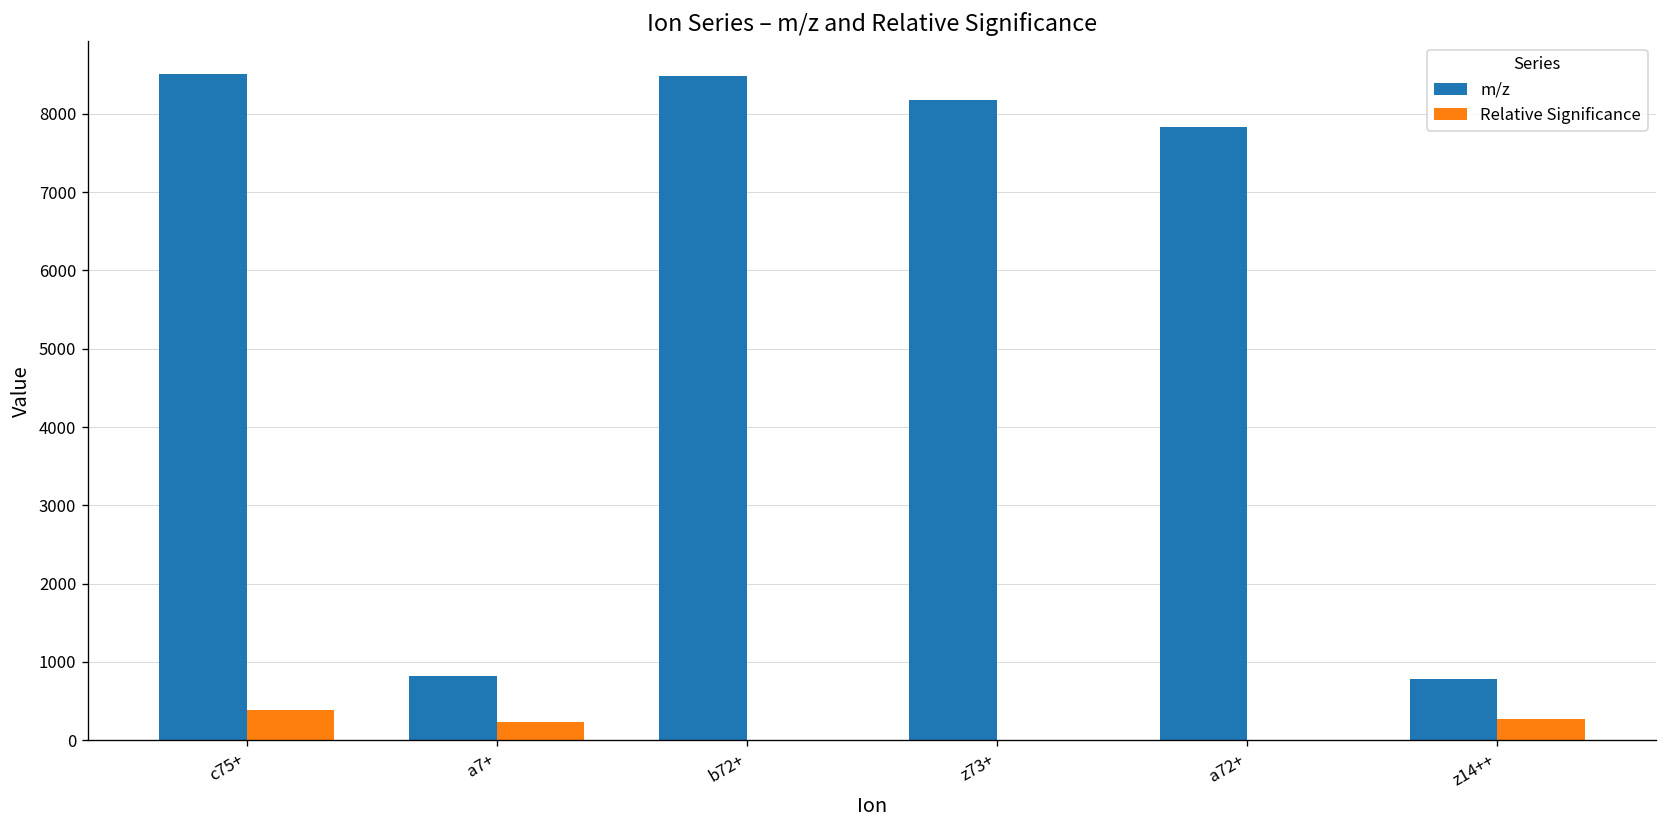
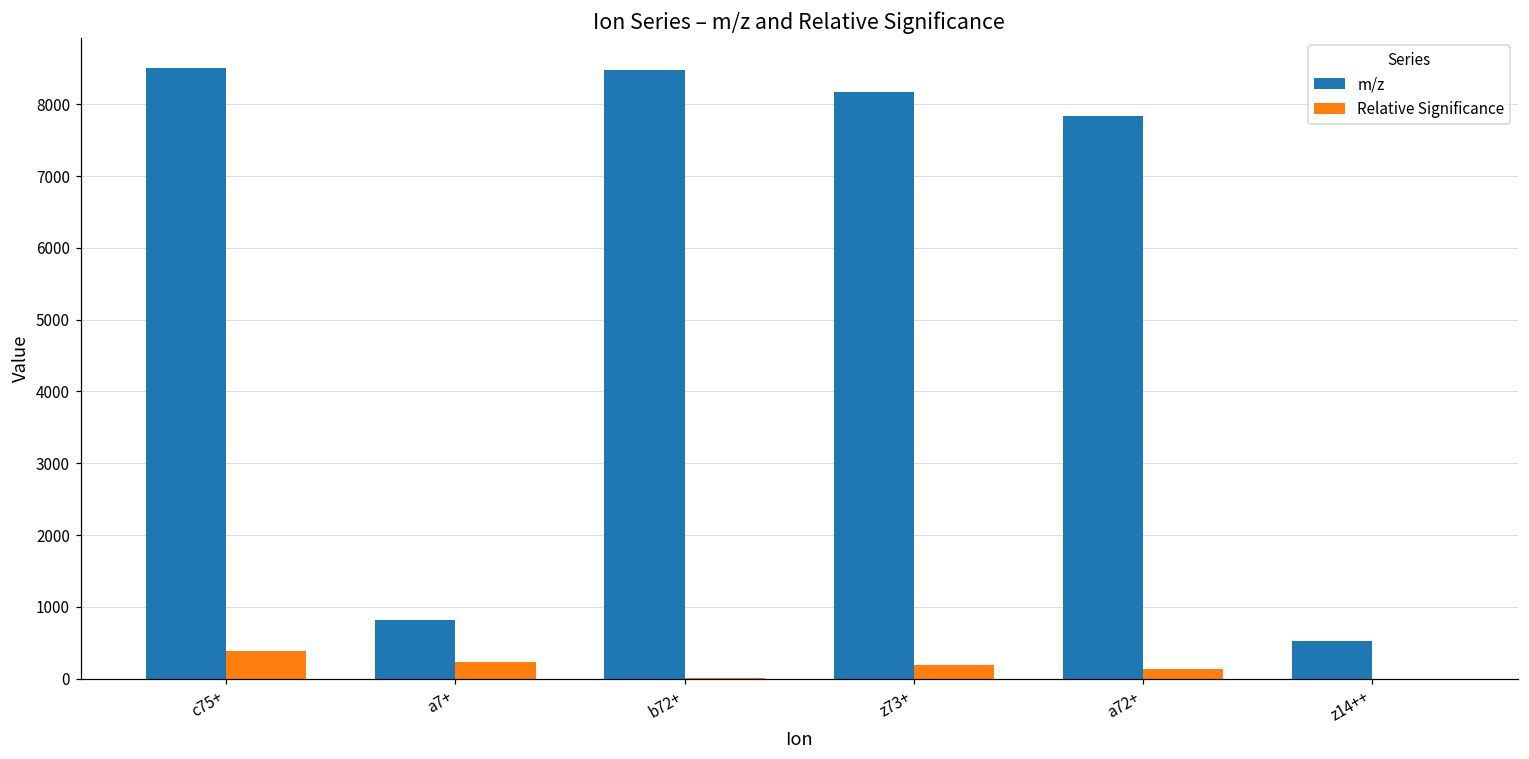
Relative Significance, z73+: 0 -> 200
Relative Significance, a72+: 0 -> 100
m/z, z14++: 800 -> 500
Relative Significance, z14++: 300 -> 0
